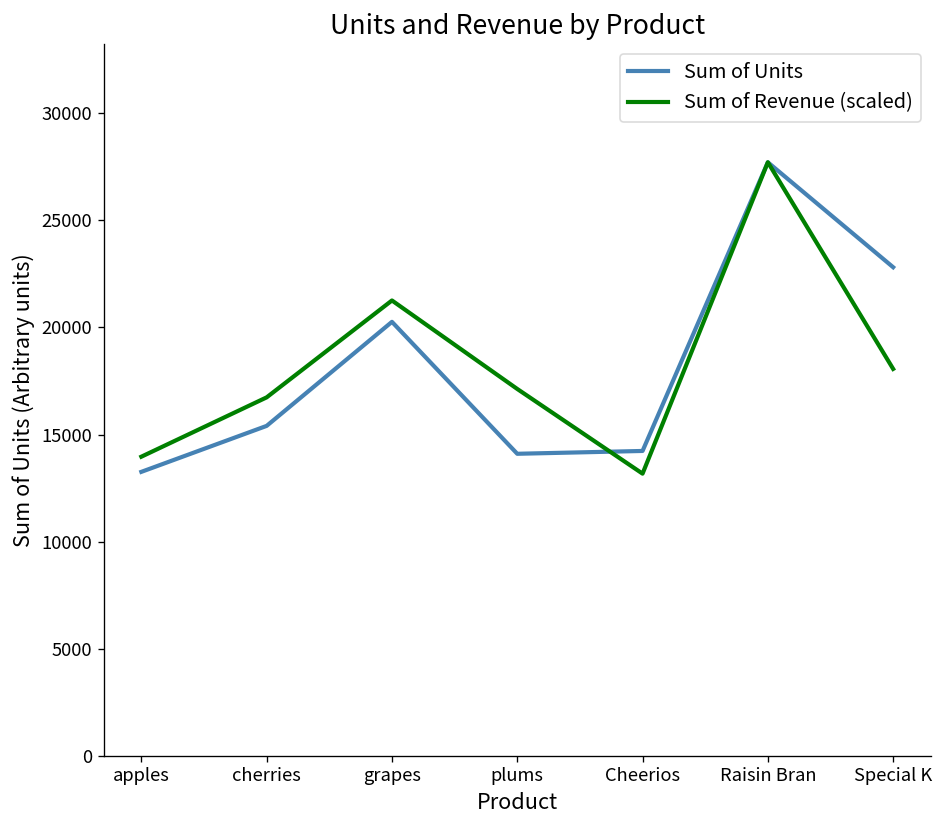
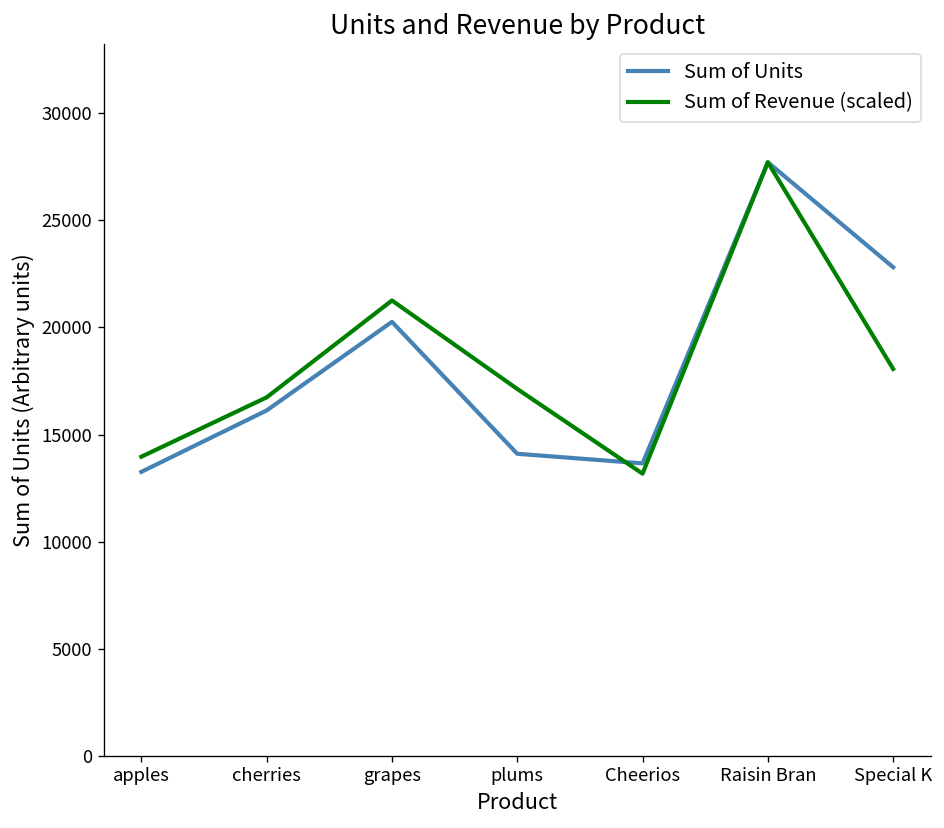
Sum of Units, cherries: 15400 -> 16100
Sum of Units, Cheerios: 14200 -> 13700
